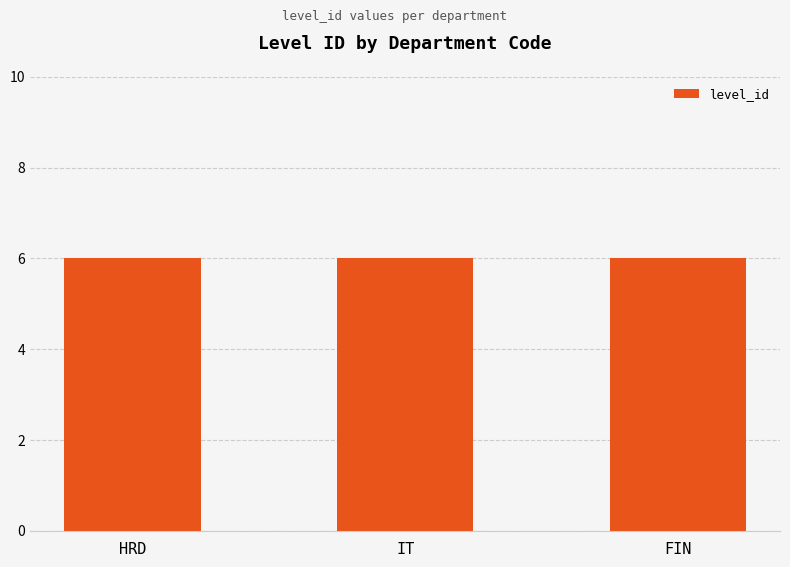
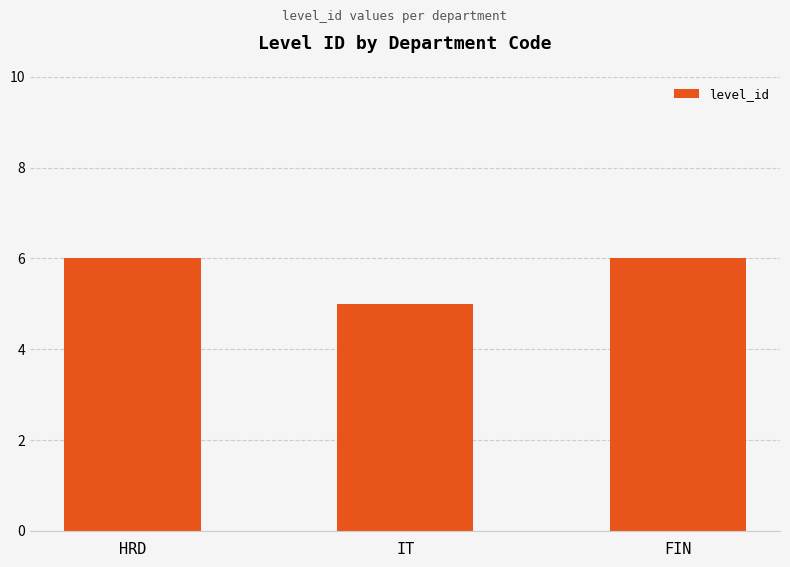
IT: 6 -> 5
